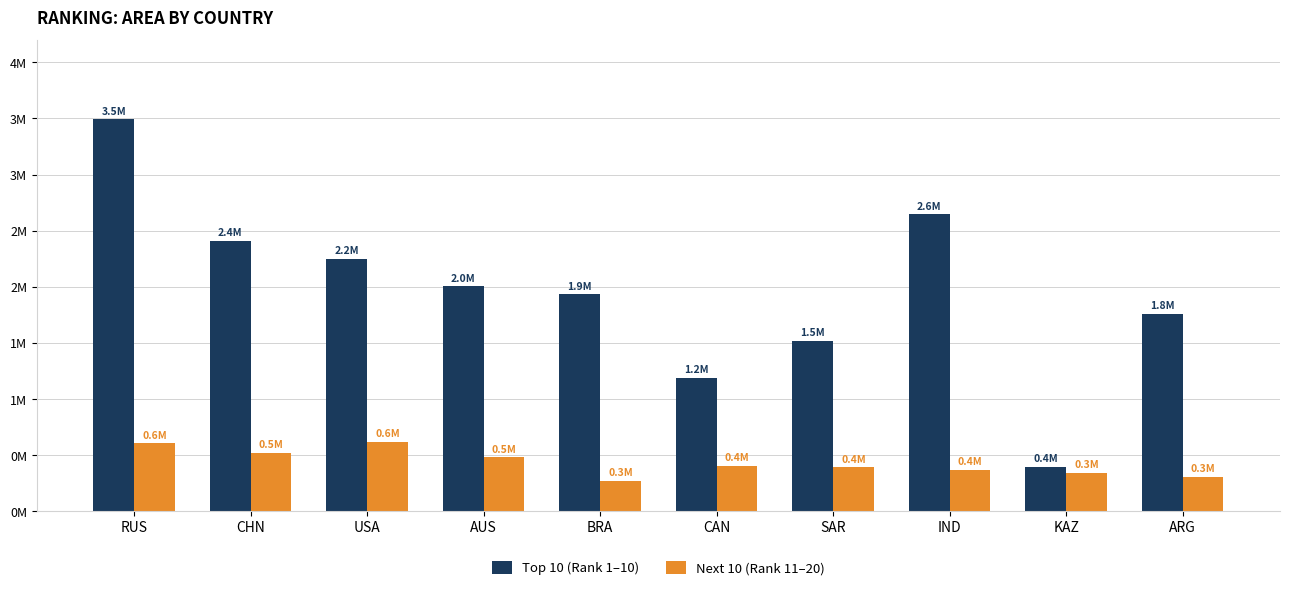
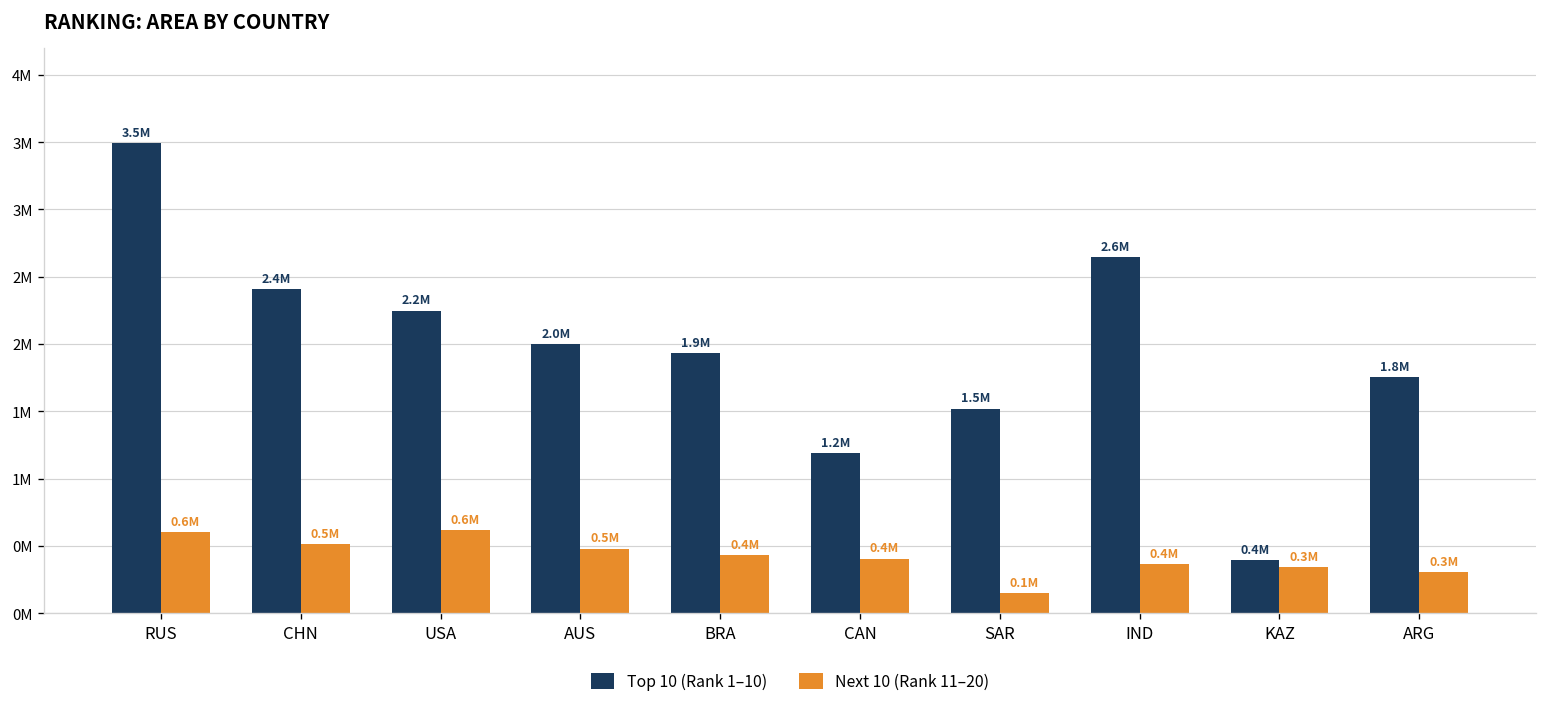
Next 10 (Rank 11–20), BRA: 0.3M -> 0.4M
Next 10 (Rank 11–20), SAR: 0.4M -> 0.1M
